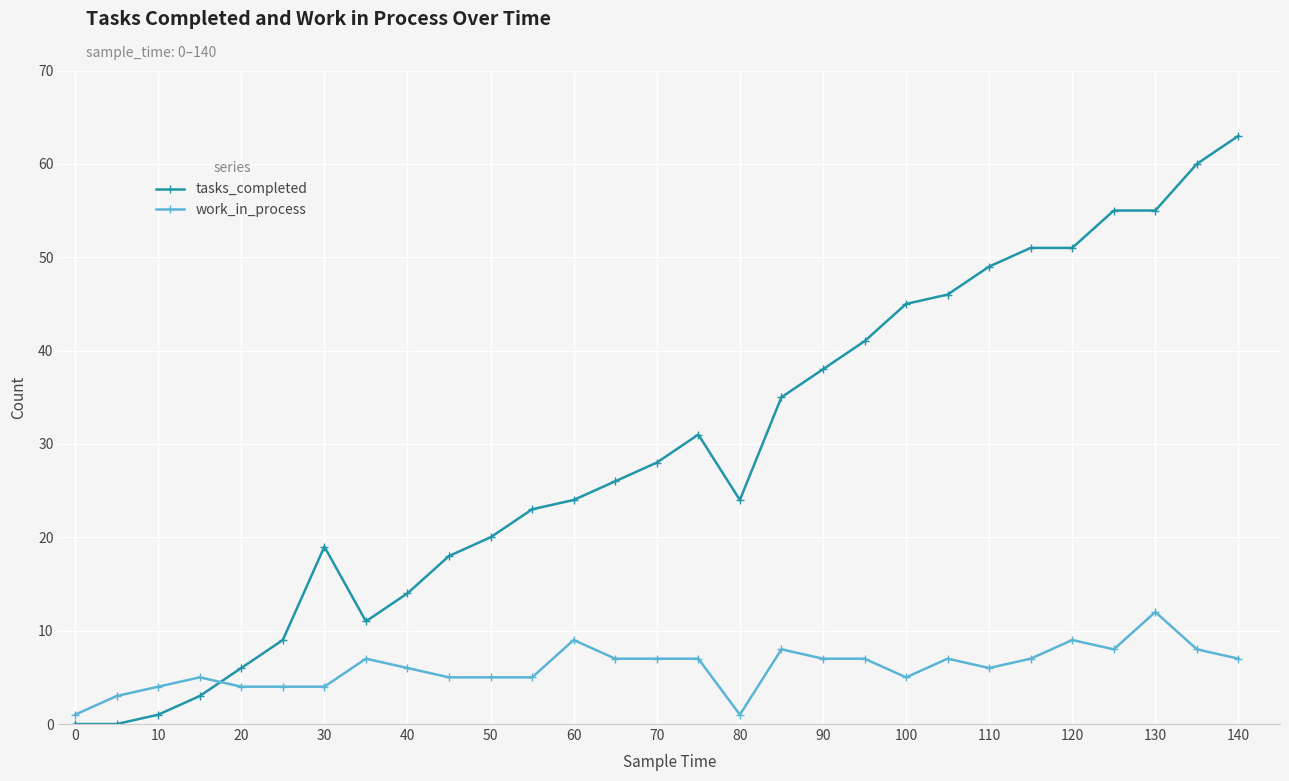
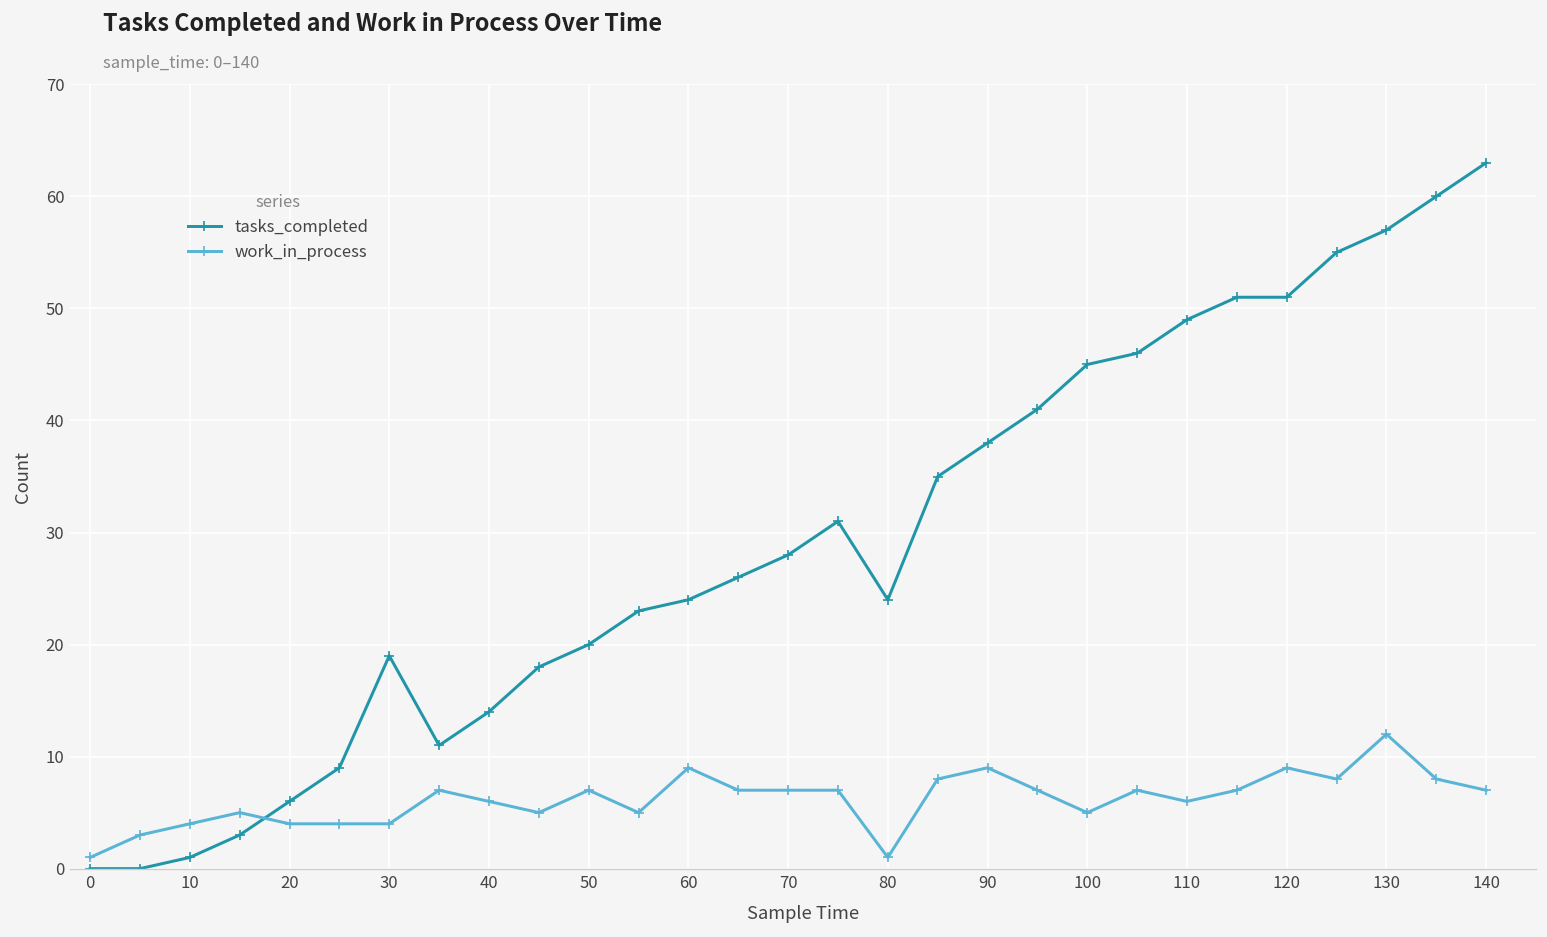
work_in_process, 50: 5 -> 7
work_in_process, 90: 7 -> 9
tasks_completed, 130: 55 -> 57
